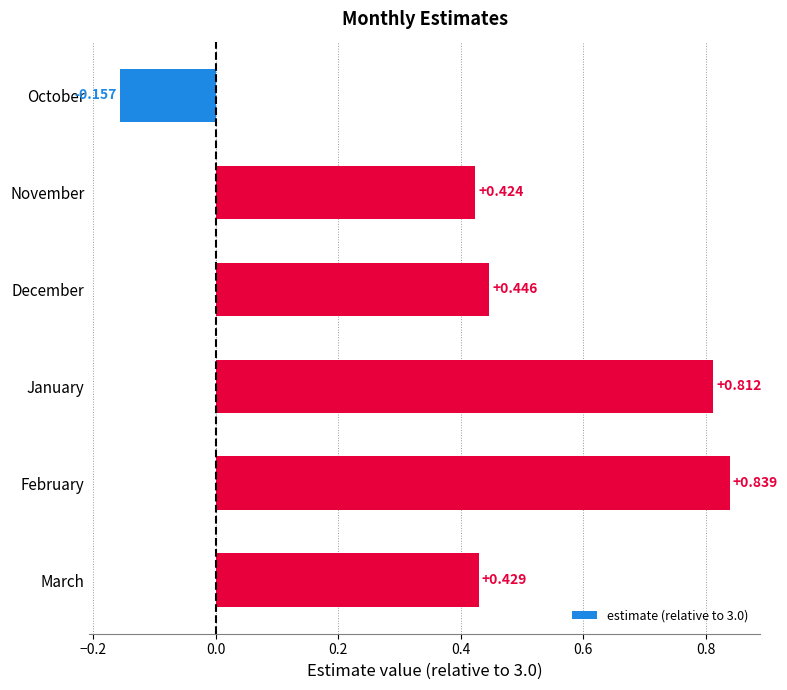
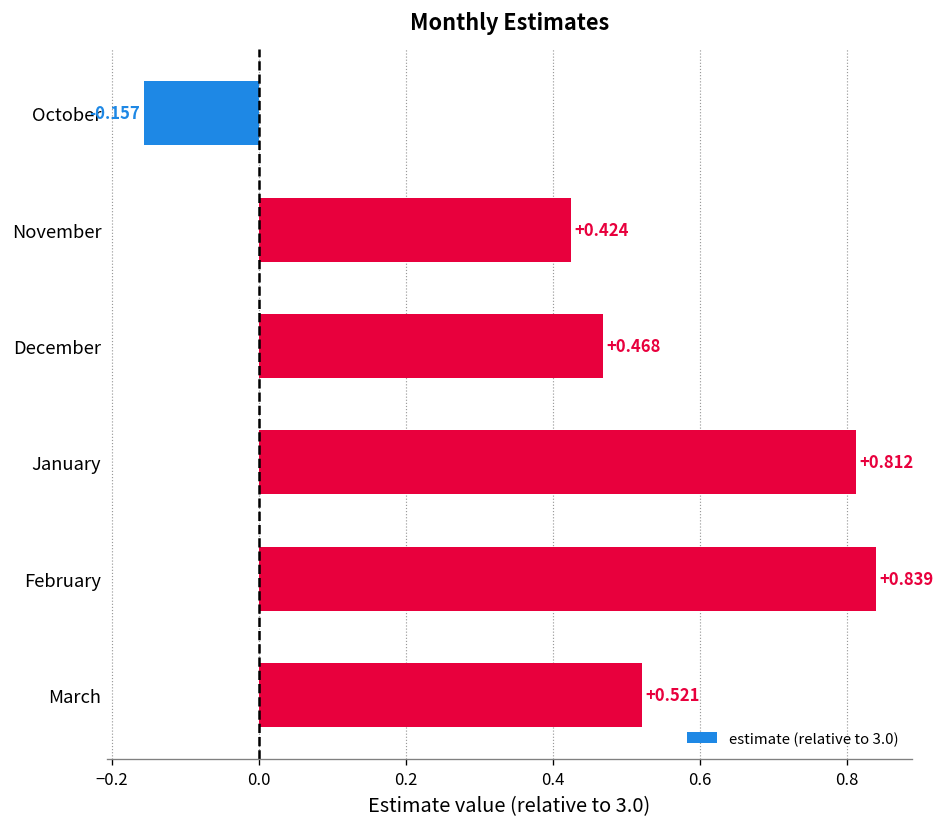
December: +0.446 -> +0.468
March: +0.429 -> +0.521
